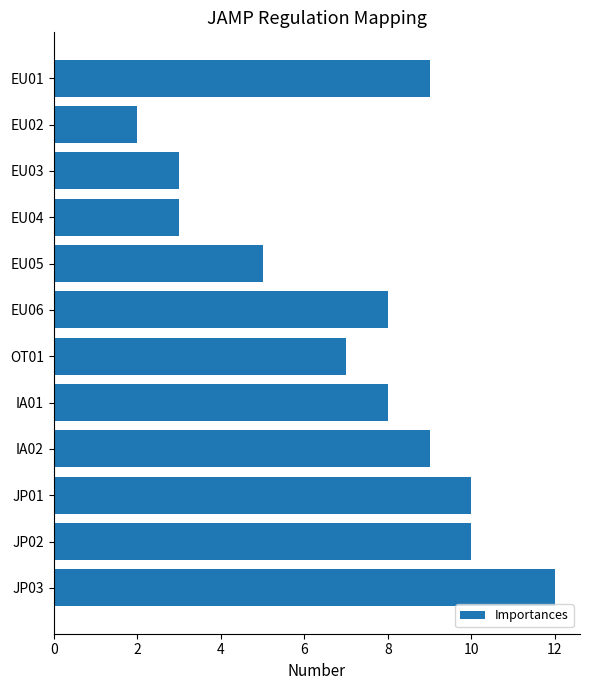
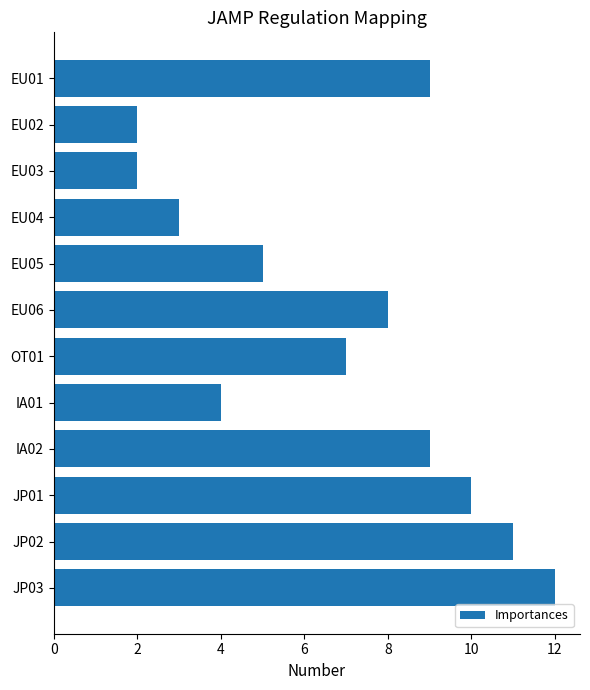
EU03: 3 -> 2
IA01: 8 -> 4
JP02: 10 -> 11
